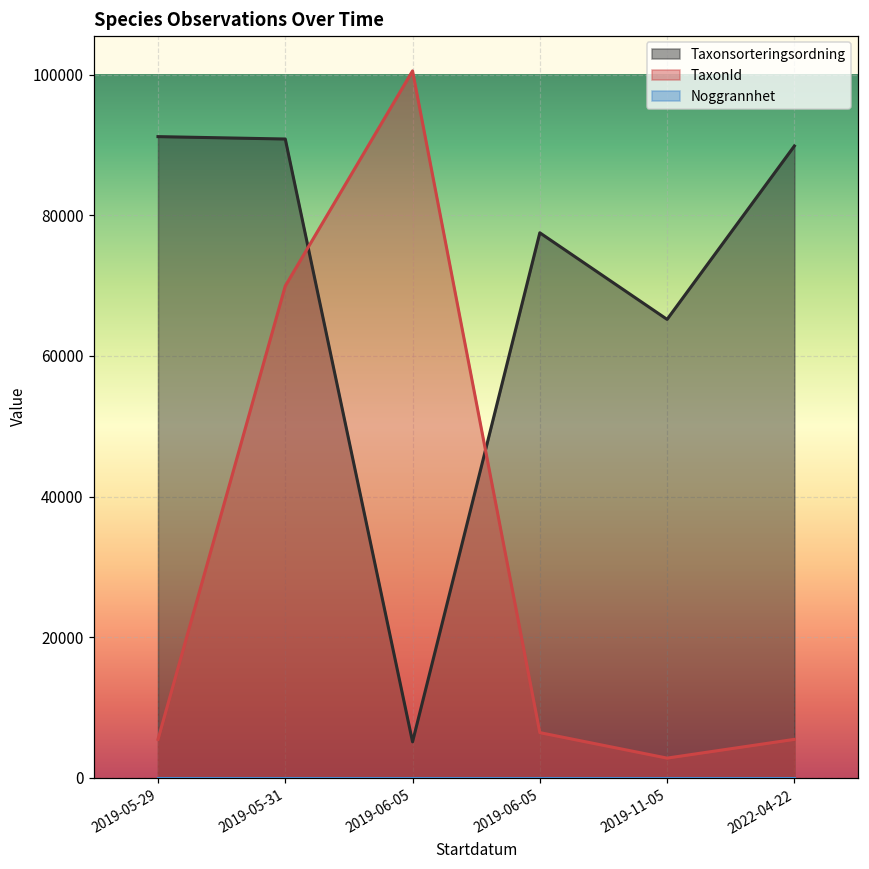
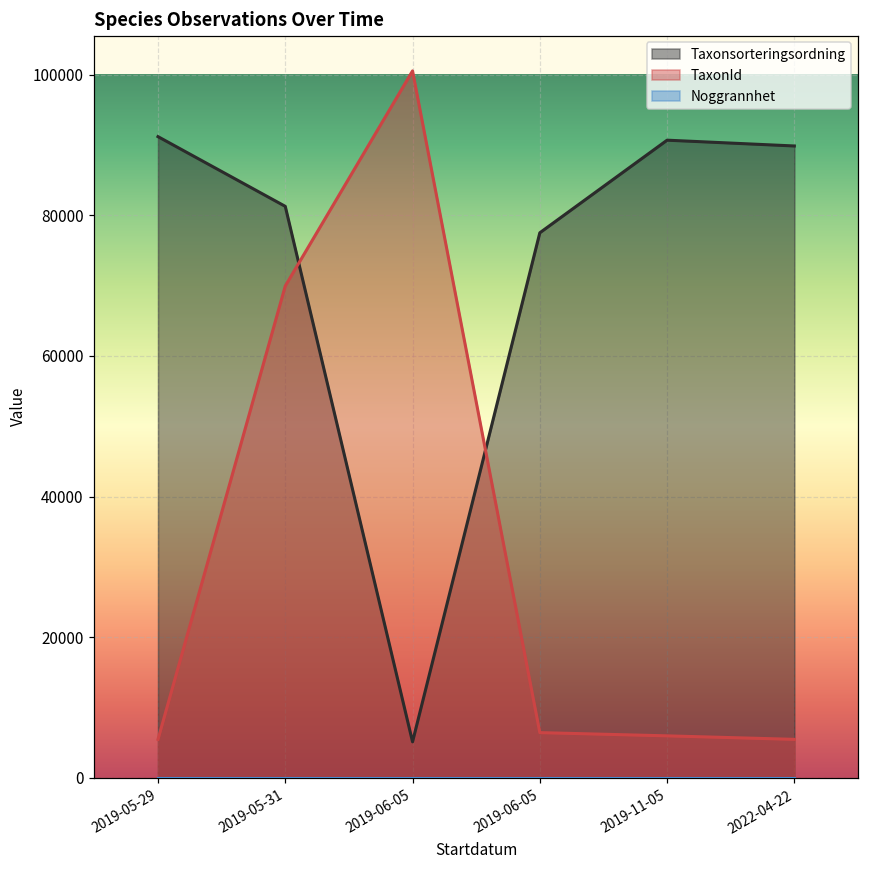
Taxonsorteringsordning, 2019-05-31: 91000 -> 81000
Taxonsorteringsordning, 2019-11-05: 65000 -> 91000
TaxonId, 2019-11-05: 3000 -> 6000
